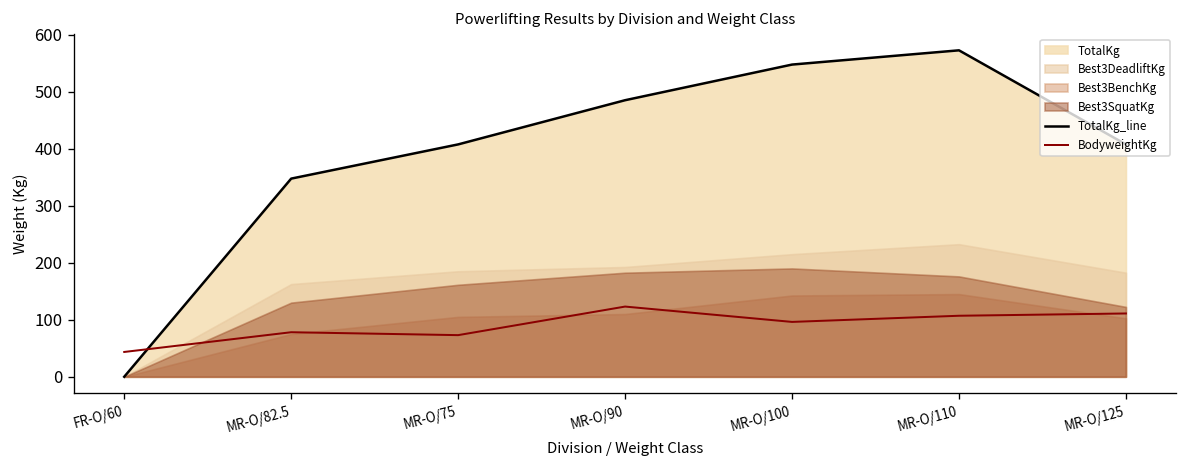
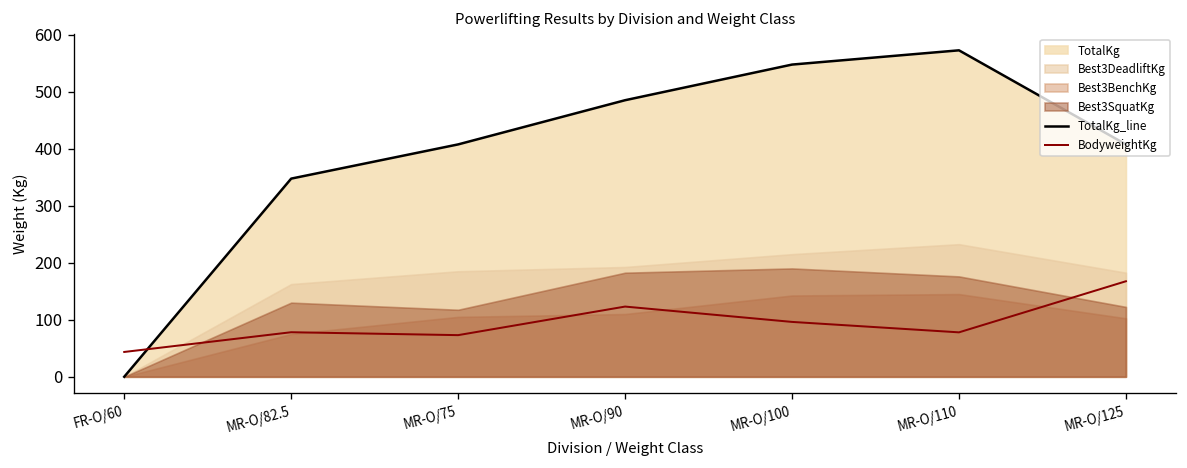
Best3SquatKg, MR-O/75: 160 -> 120
BodyweightKg, MR-O/110: 110 -> 80
BodyweightKg, MR-O/125: 110 -> 170
